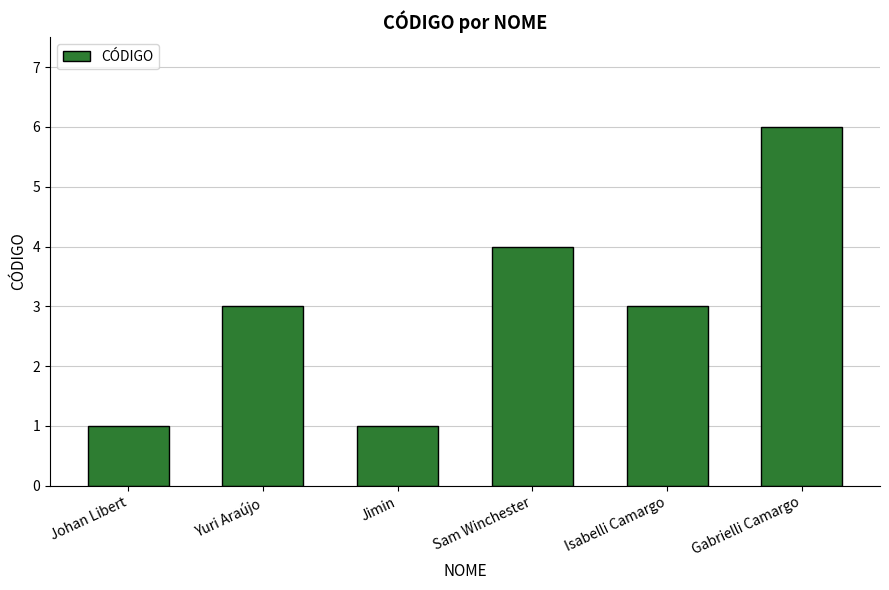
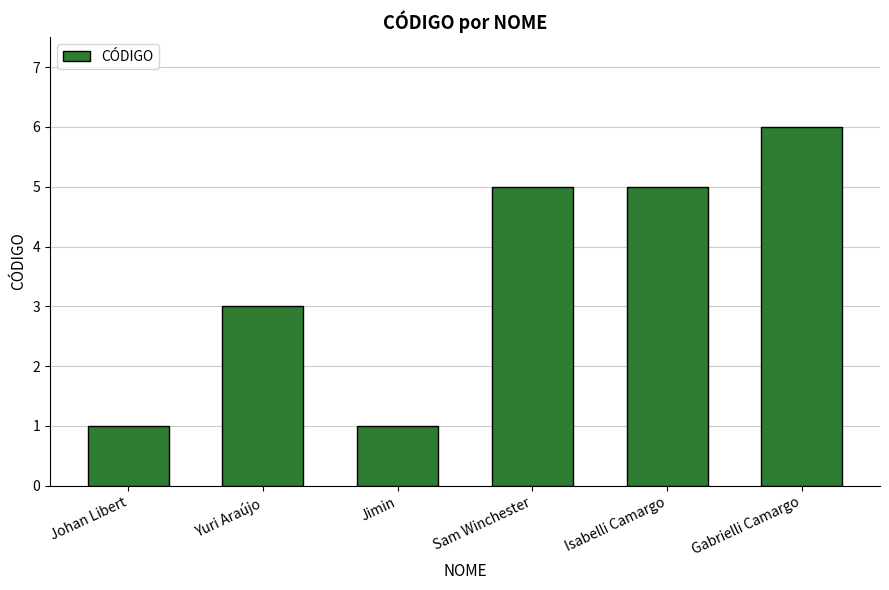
Sam Winchester: 4 -> 5
Isabelli Camargo: 3 -> 5
